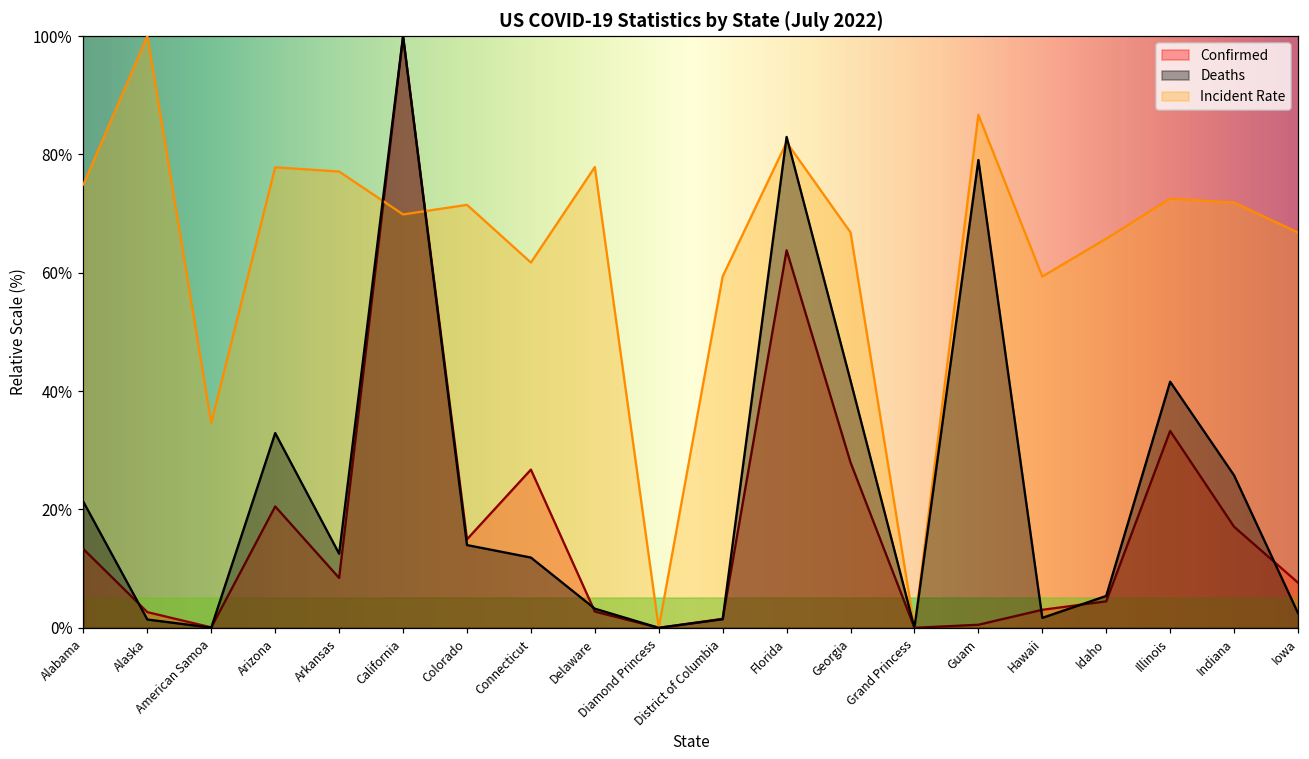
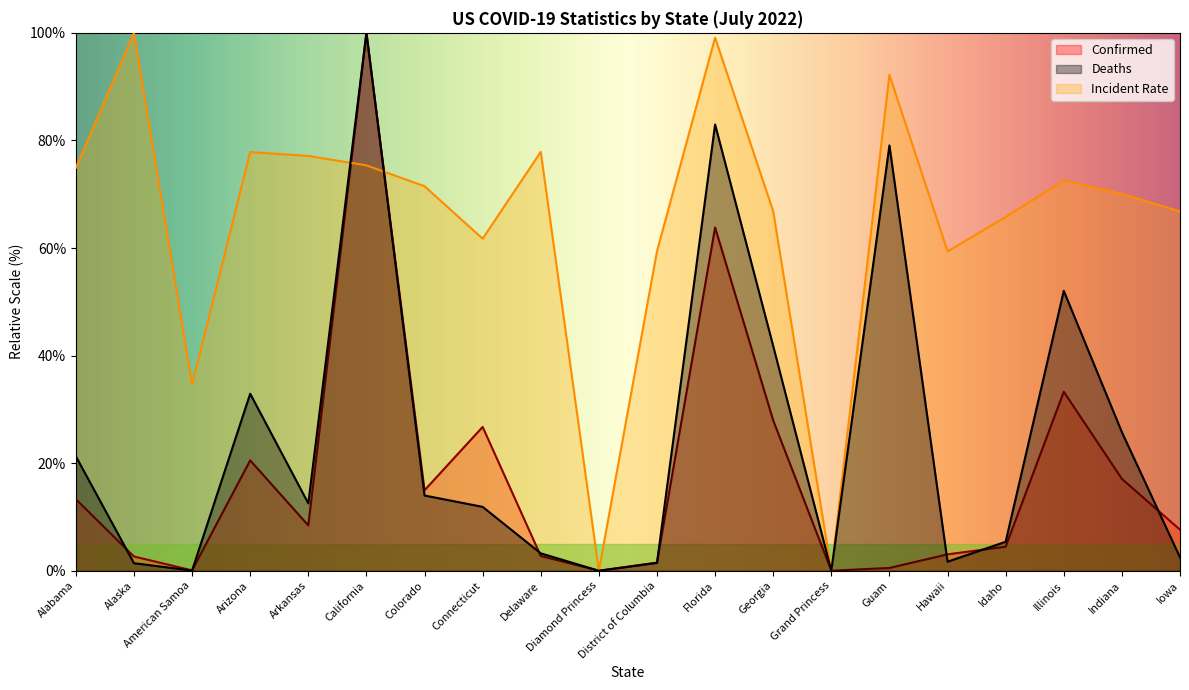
Incident Rate, California: 70% -> 75%
Incident Rate, Florida: 82% -> 99%
Incident Rate, Guam: 87% -> 92%
Deaths, Illinois: 42% -> 52%
Incident Rate, Indiana: 72% -> 70%
